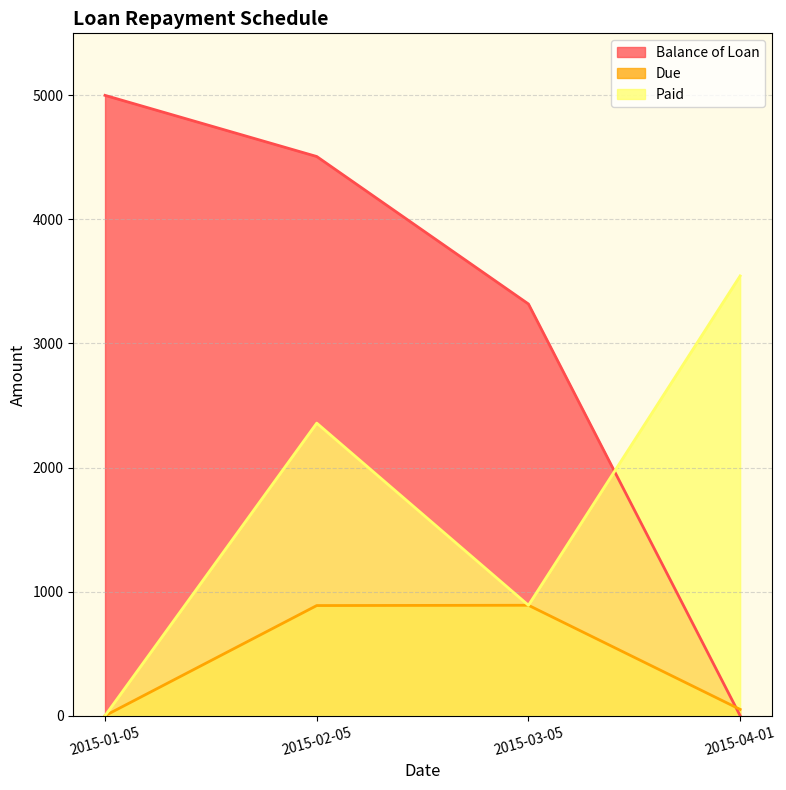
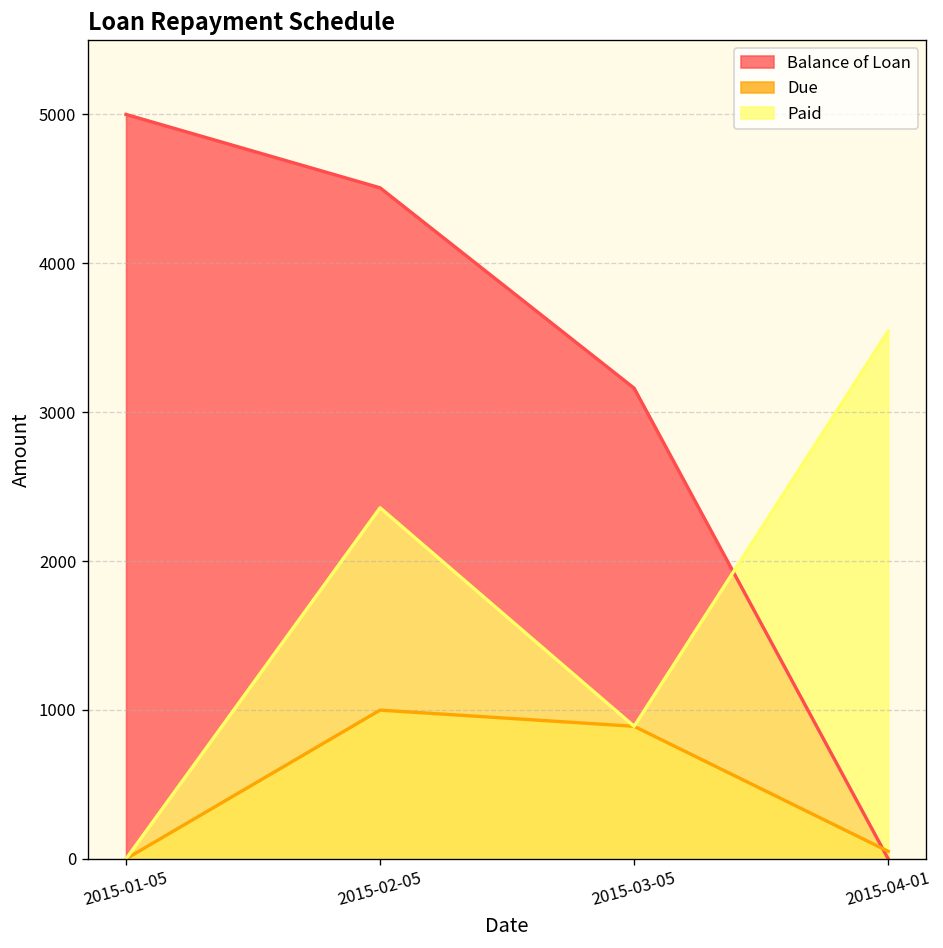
Due, 2015-02-05: 890 -> 1000
Balance of Loan, 2015-03-05: 3320 -> 3160
